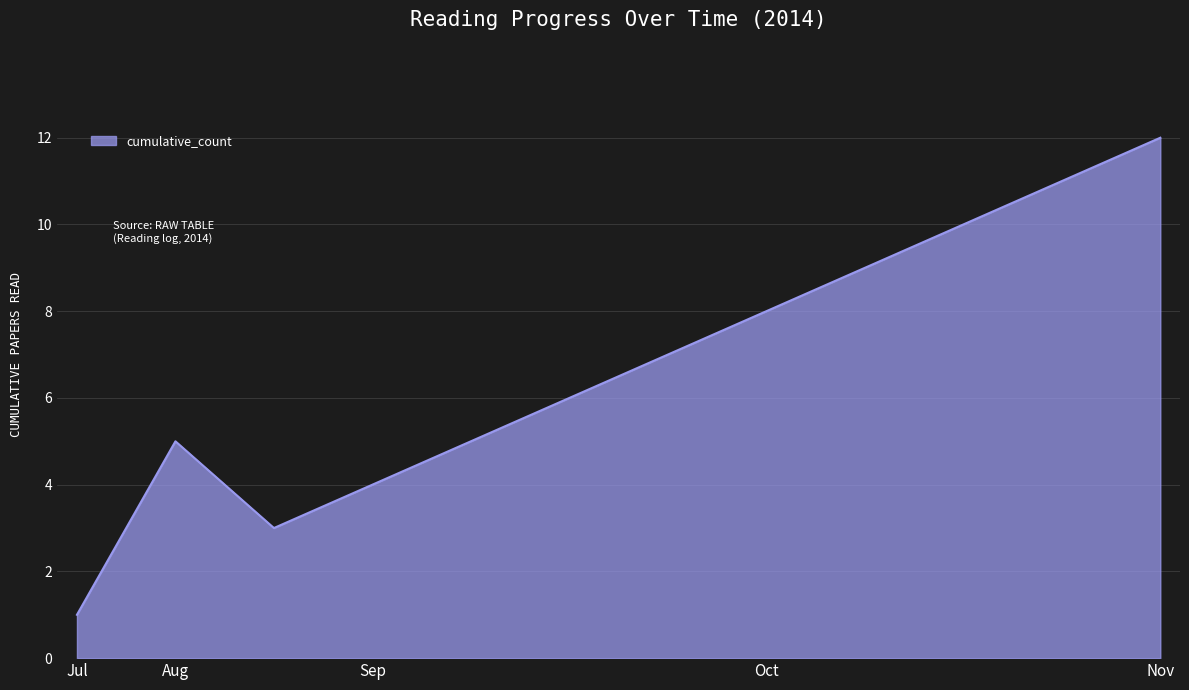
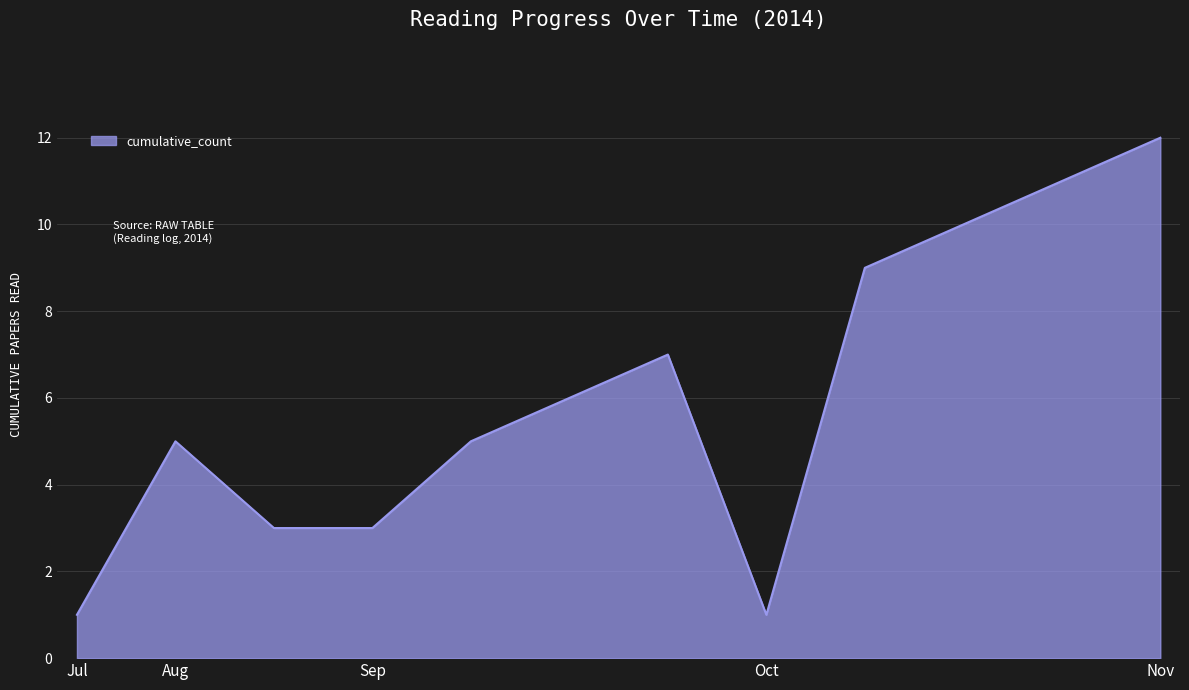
Sep: 4 -> 3
Oct: 8 -> 1
